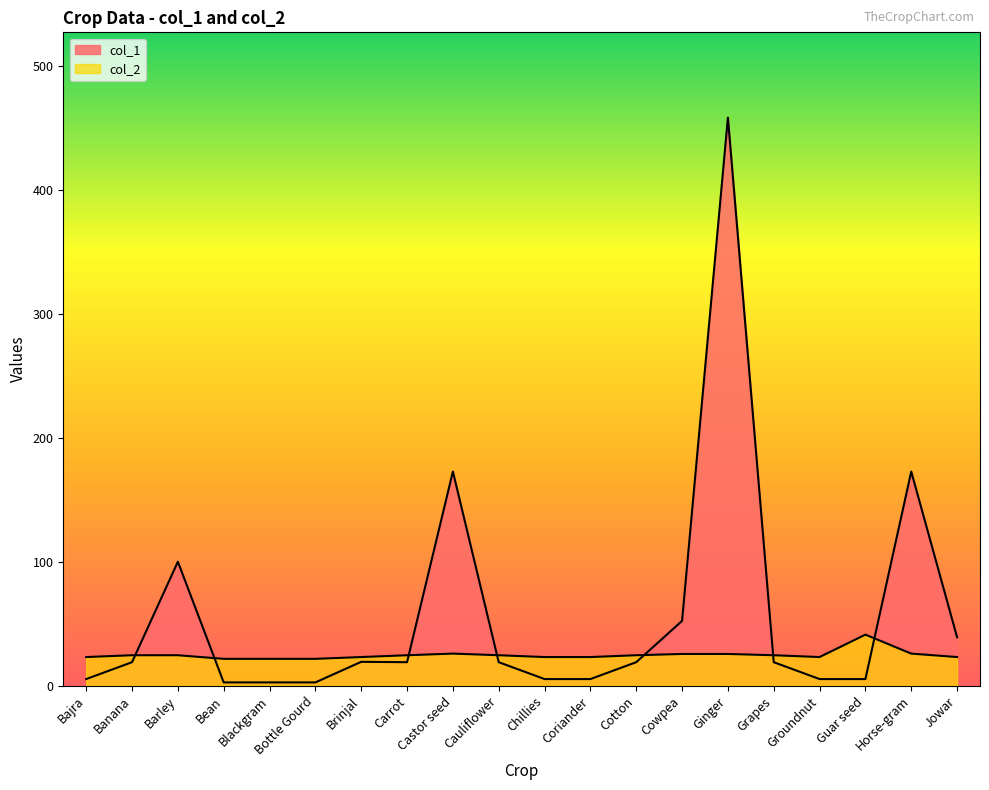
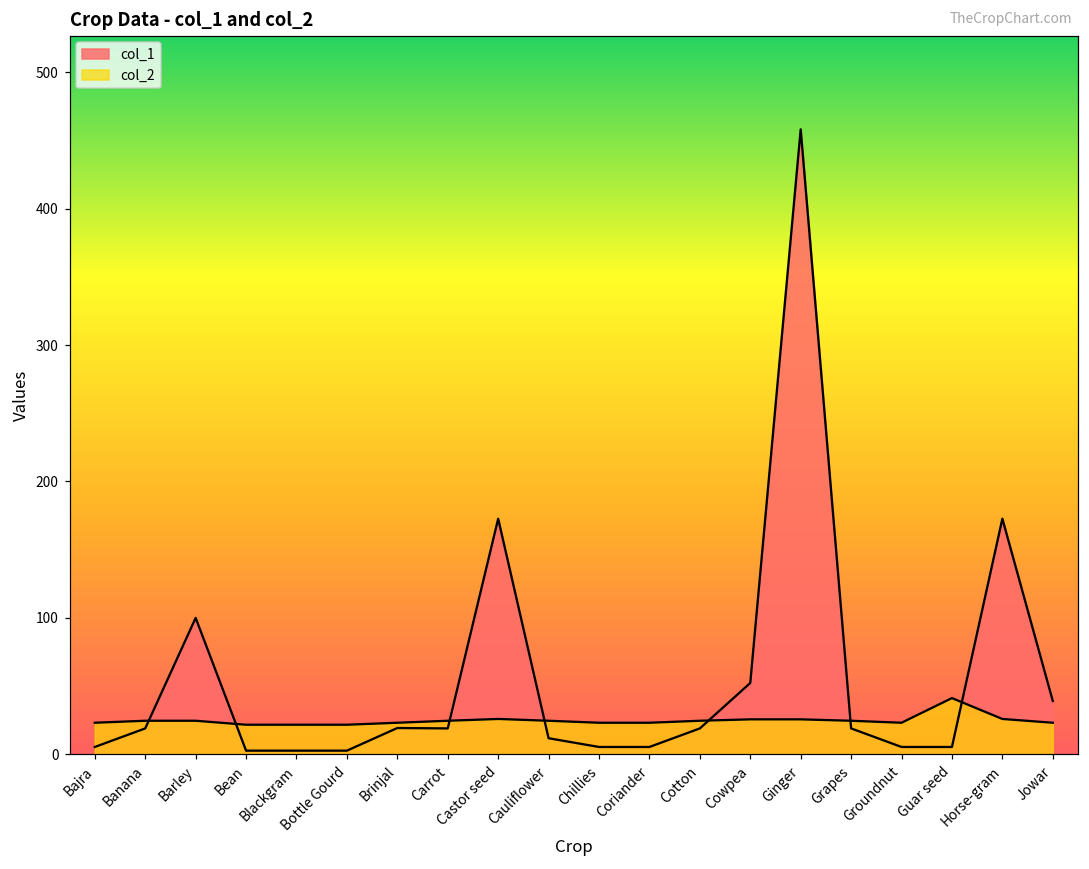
col_1, Cauliflower: 19 -> 12
